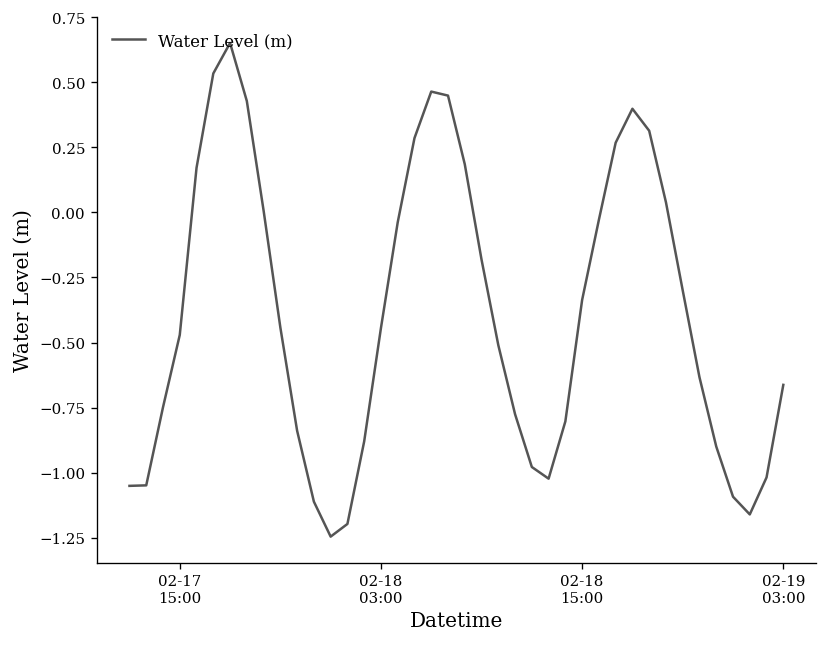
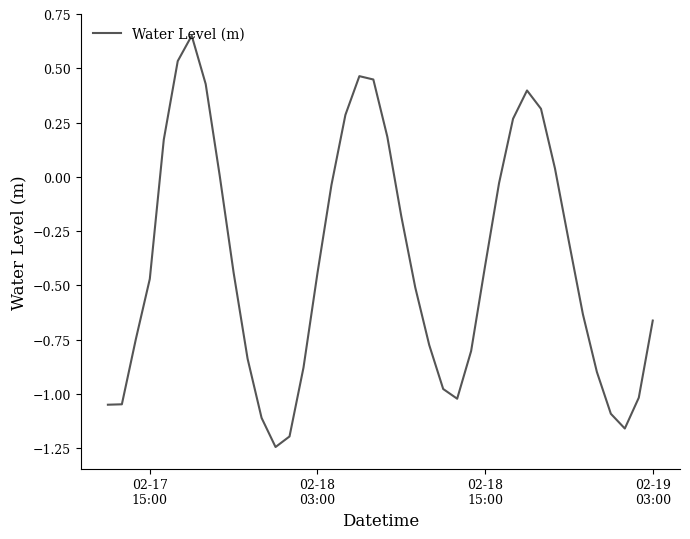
02-18 15:00: -0.34 -> -0.41
